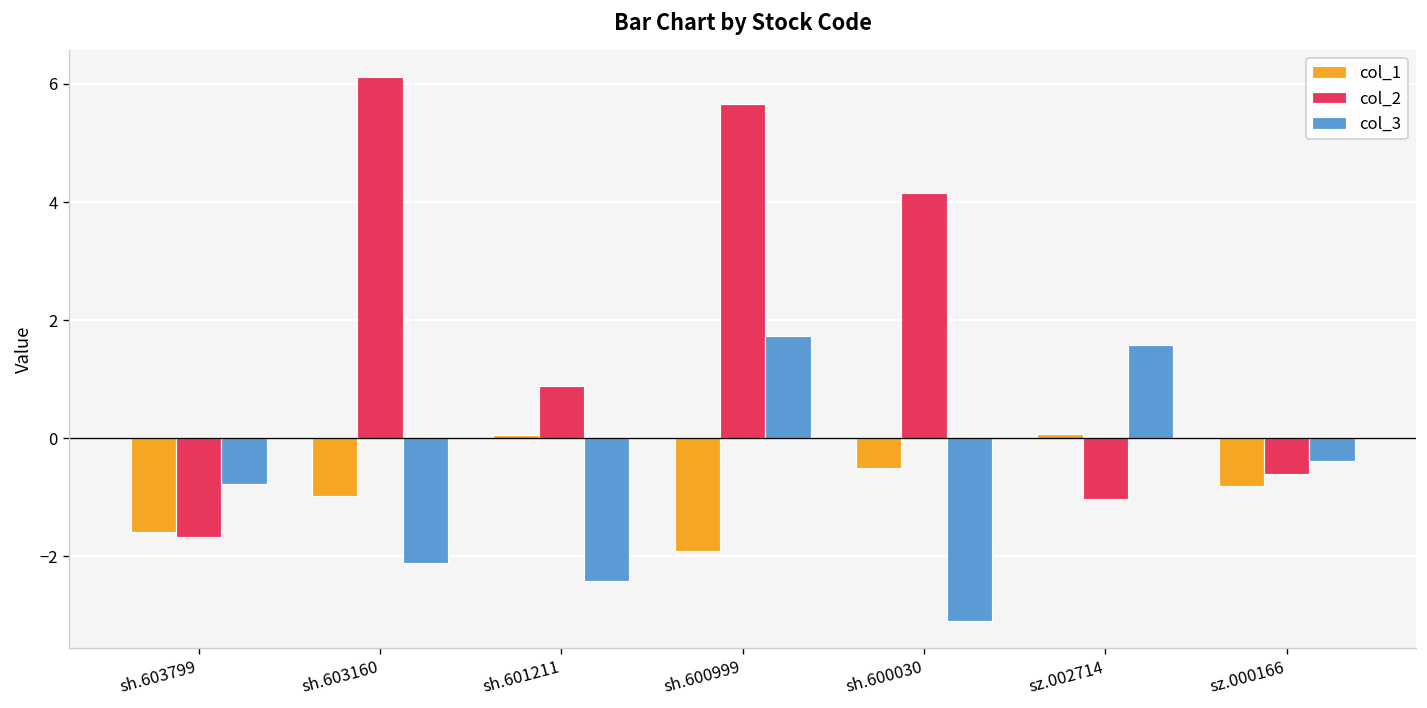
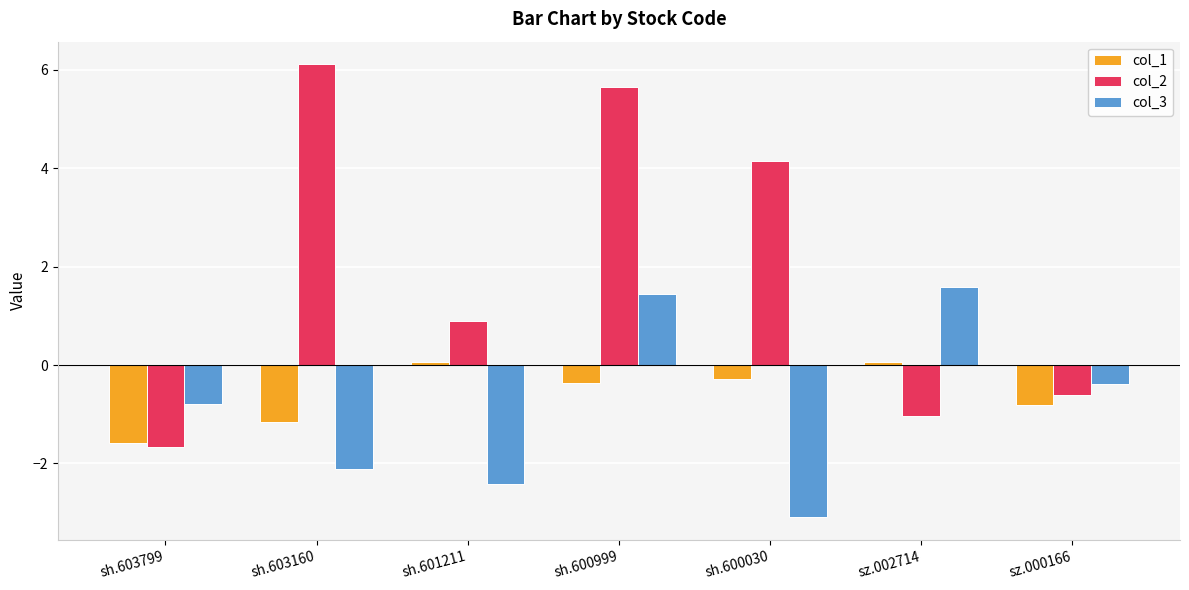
col_1, sh.603160: -1.0 -> -1.2
col_1, sh.600999: -1.9 -> -0.4
col_3, sh.600999: 1.7 -> 1.4
col_1, sh.600030: -0.5 -> -0.3
